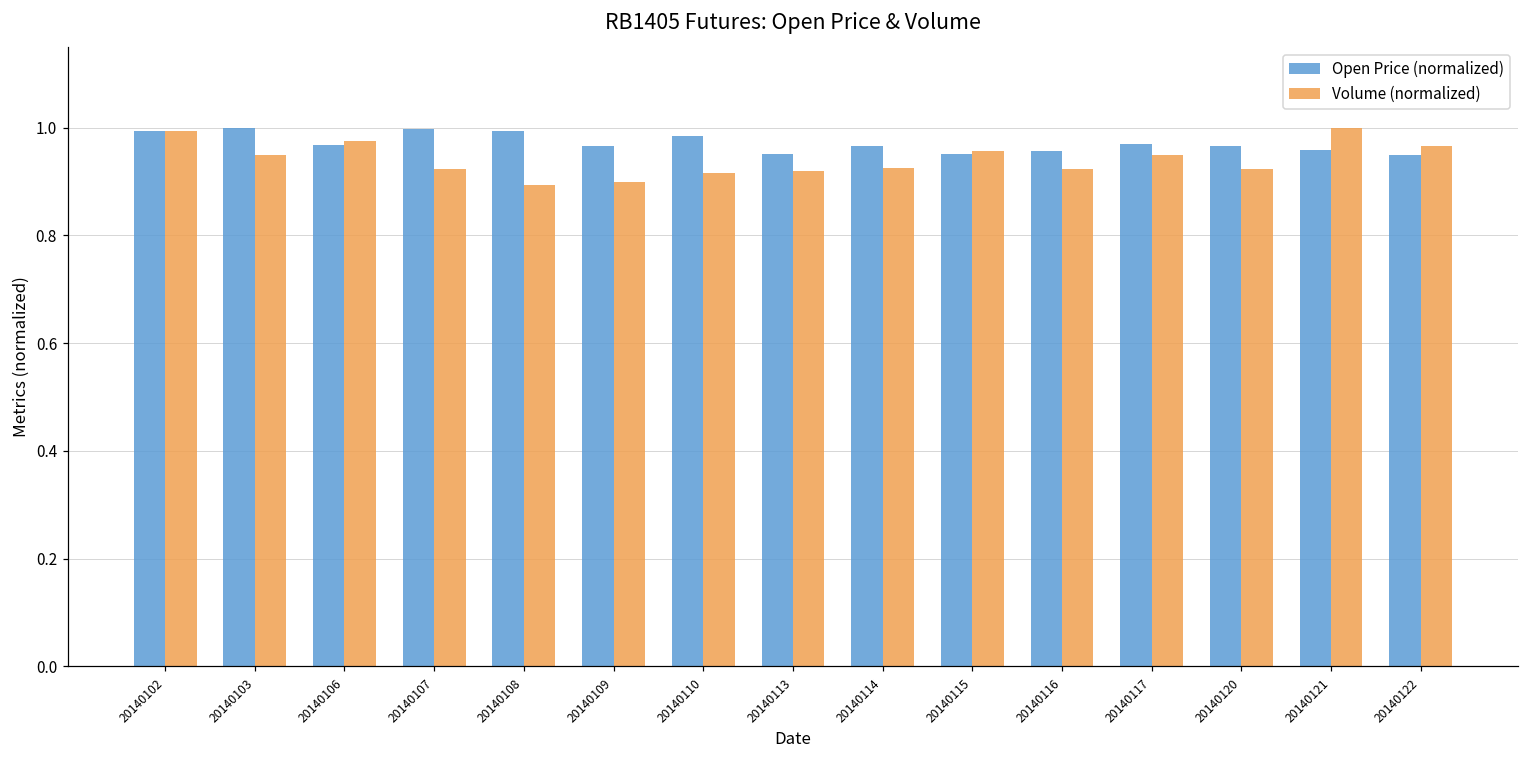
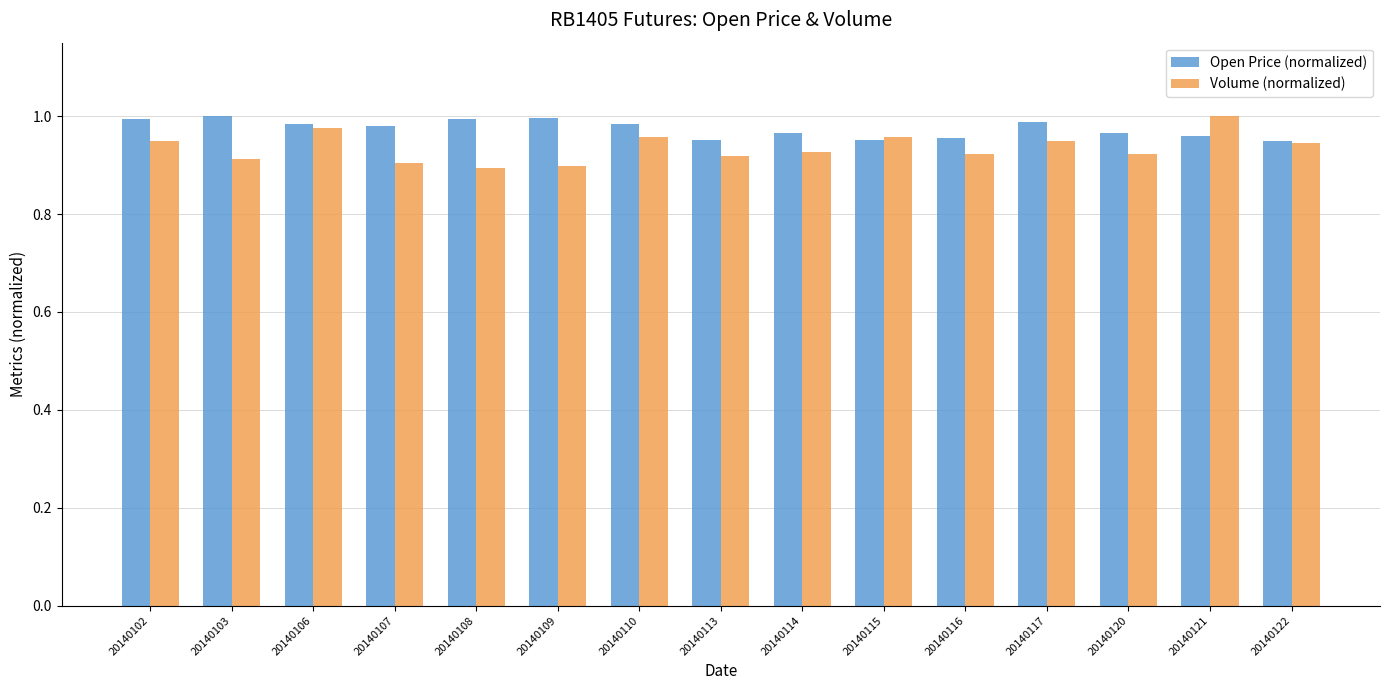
Volume (normalized), 20140102: 0.99 -> 0.95
Volume (normalized), 20140103: 0.95 -> 0.91
Open Price (normalized), 20140106: 0.97 -> 0.98
Open Price (normalized), 20140107: 1.00 -> 0.98
Volume (normalized), 20140107: 0.92 -> 0.90
Open Price (normalized), 20140109: 0.97 -> 1.00
Volume (normalized), 20140110: 0.92 -> 0.96
Open Price (normalized), 20140117: 0.97 -> 0.99
Volume (normalized), 20140122: 0.97 -> 0.95
